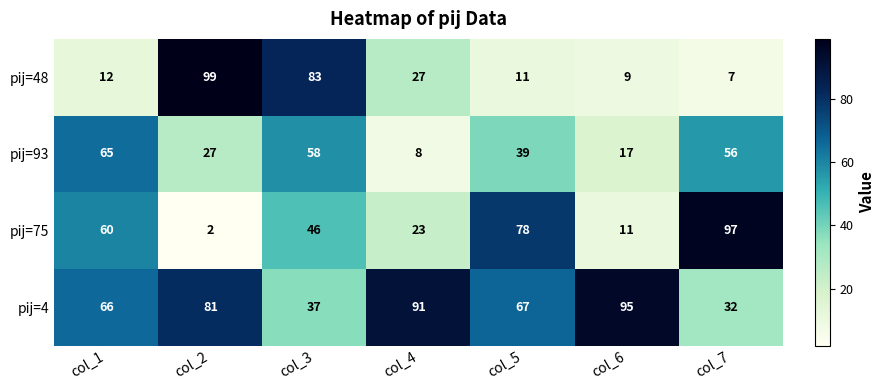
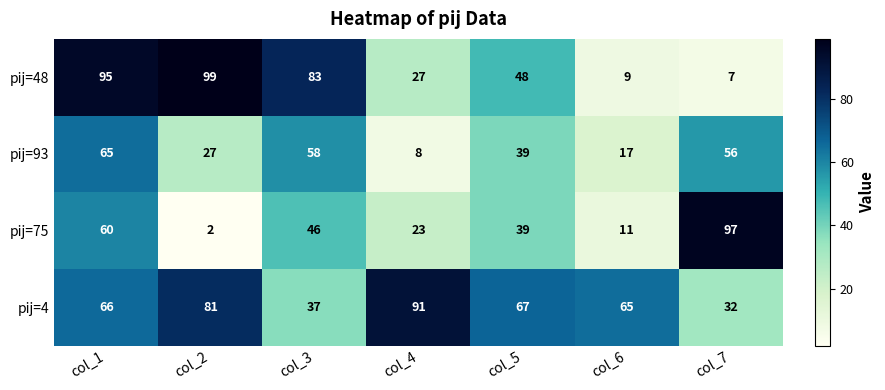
pij=48, col_1: 12 -> 95
pij=48, col_5: 11 -> 48
pij=75, col_5: 78 -> 39
pij=4, col_6: 95 -> 65
